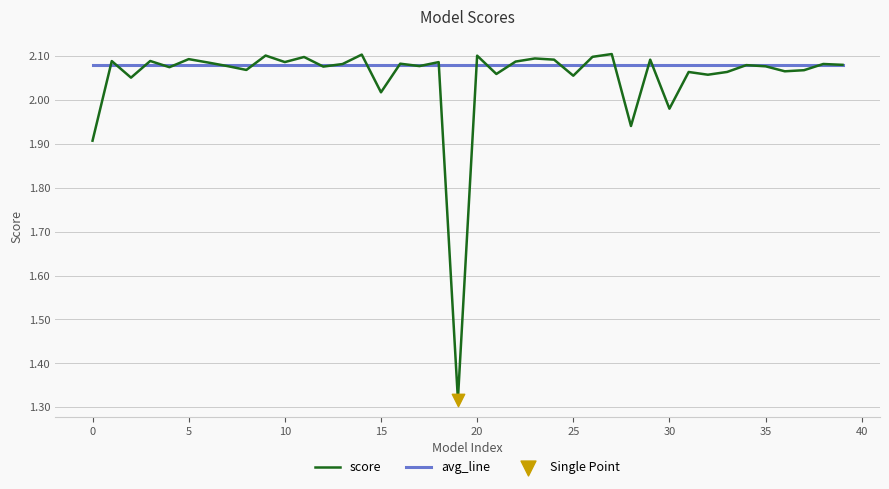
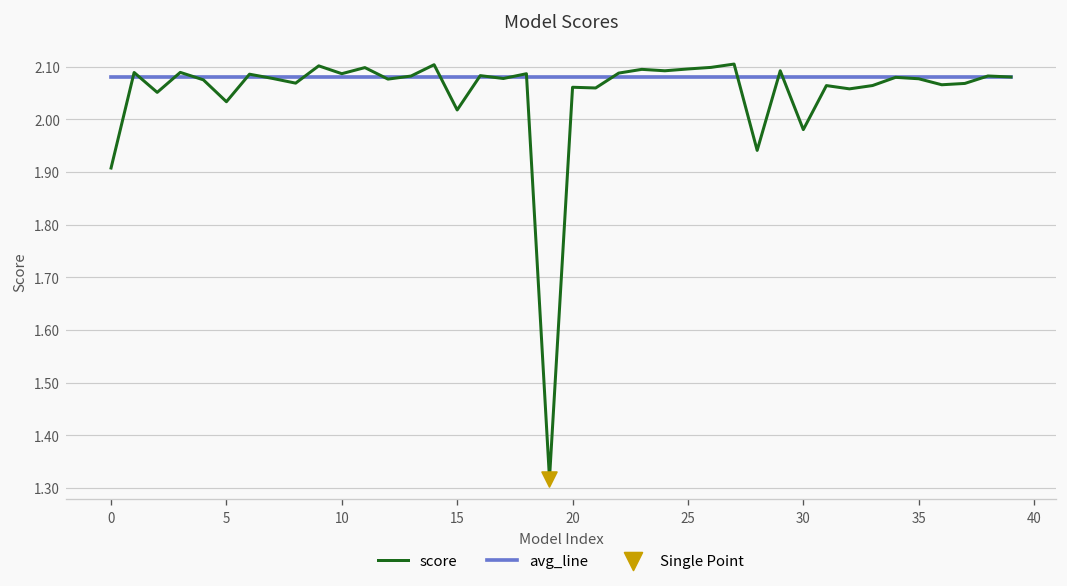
score, 5: 2.09 -> 2.03
score, 20: 2.10 -> 2.06
score, 25: 2.06 -> 2.10
